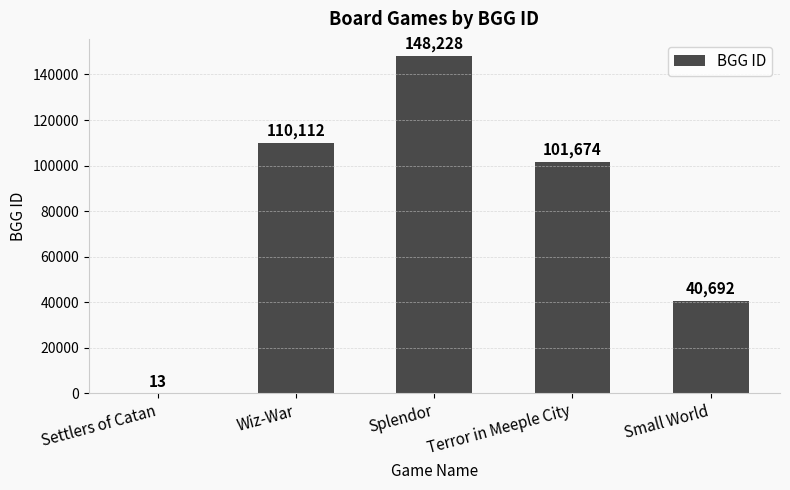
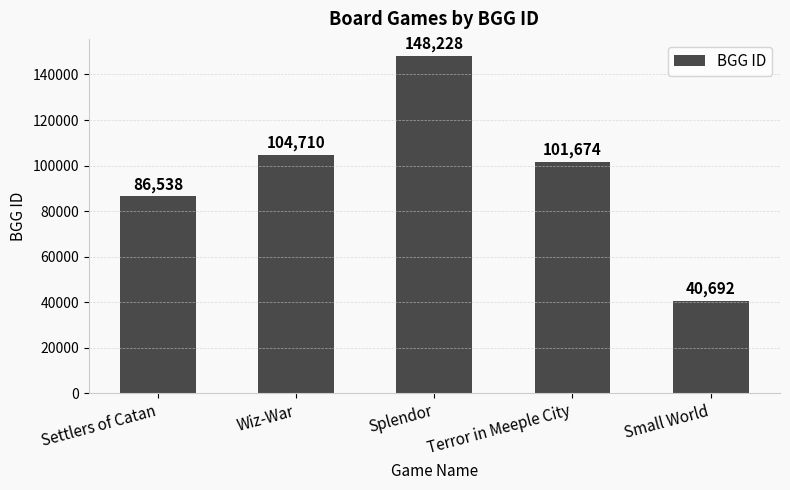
Settlers of Catan: 13 -> 86,538
Wiz-War: 110,112 -> 104,710
